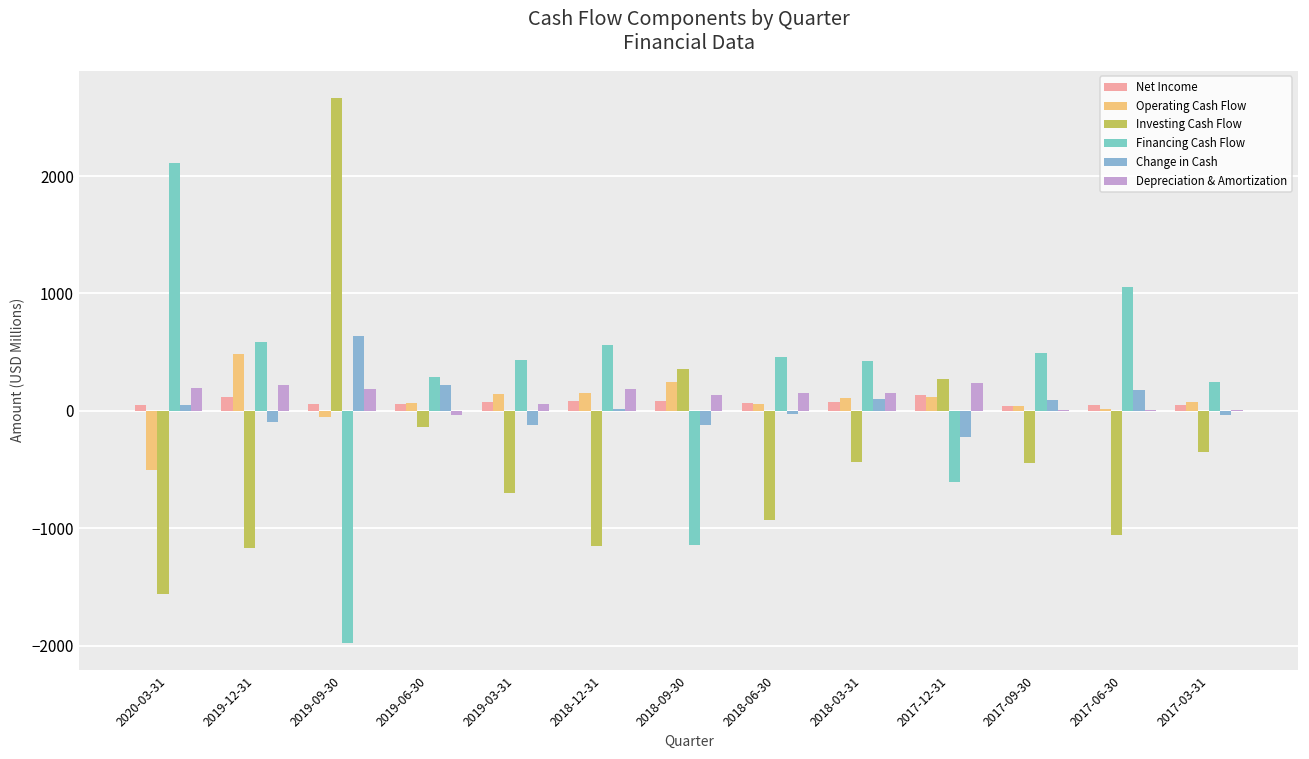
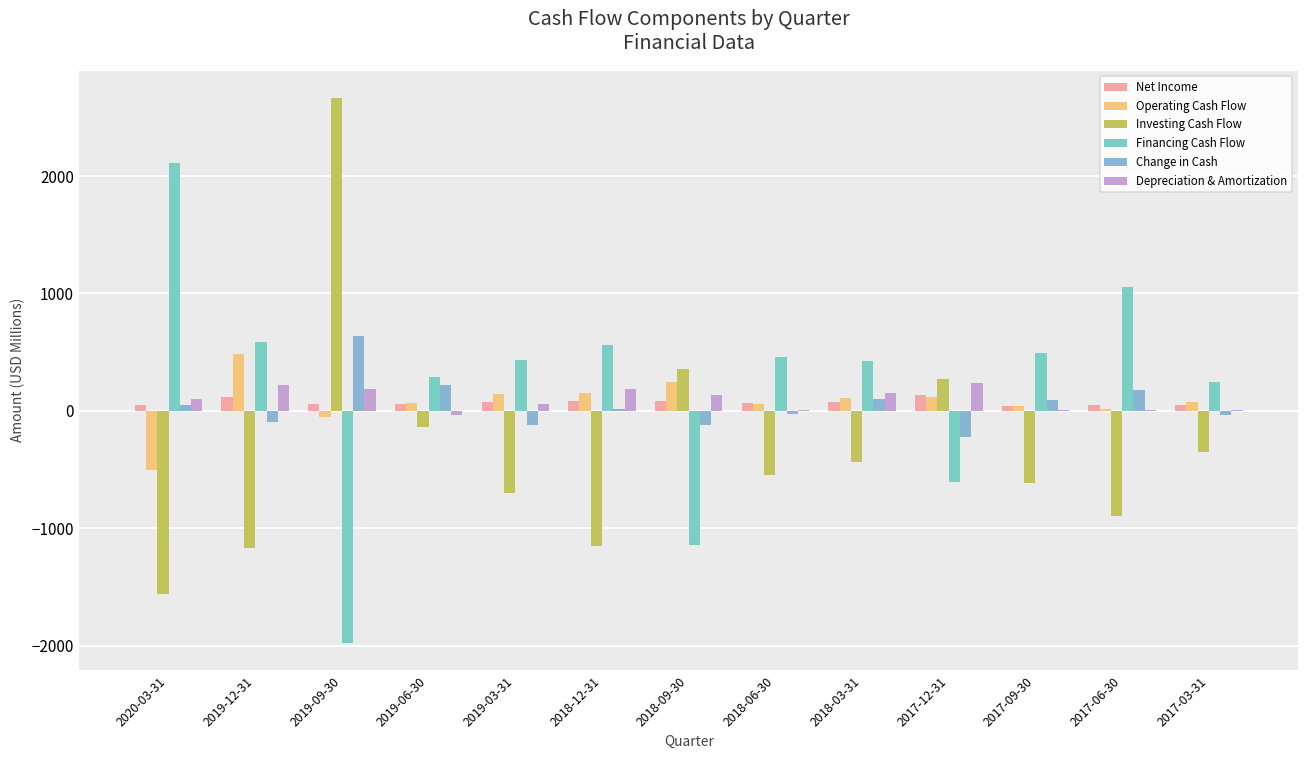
Depreciation & Amortization, 2020-03-31: 190 -> 100
Investing Cash Flow, 2018-06-30: -930 -> -540
Depreciation & Amortization, 2018-06-30: 150 -> 10
Investing Cash Flow, 2017-09-30: -450 -> -610
Investing Cash Flow, 2017-06-30: -1060 -> -890
